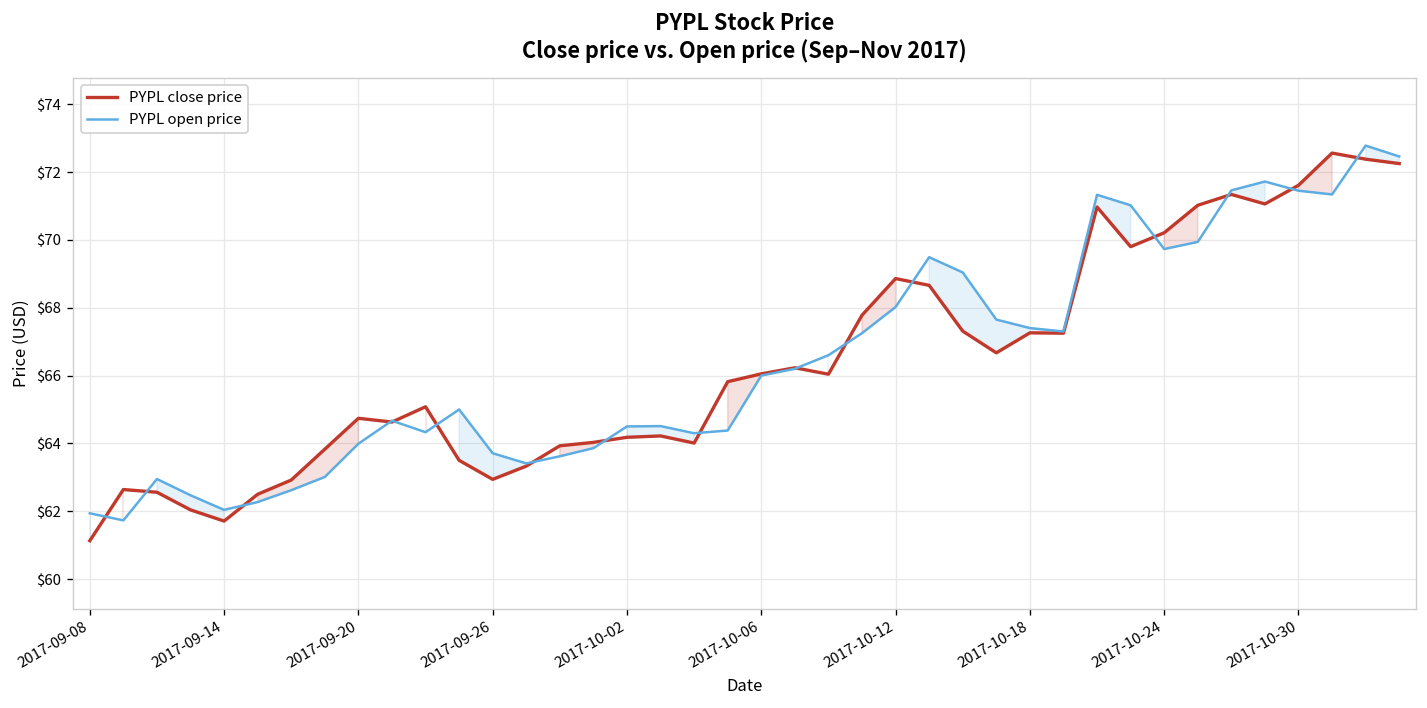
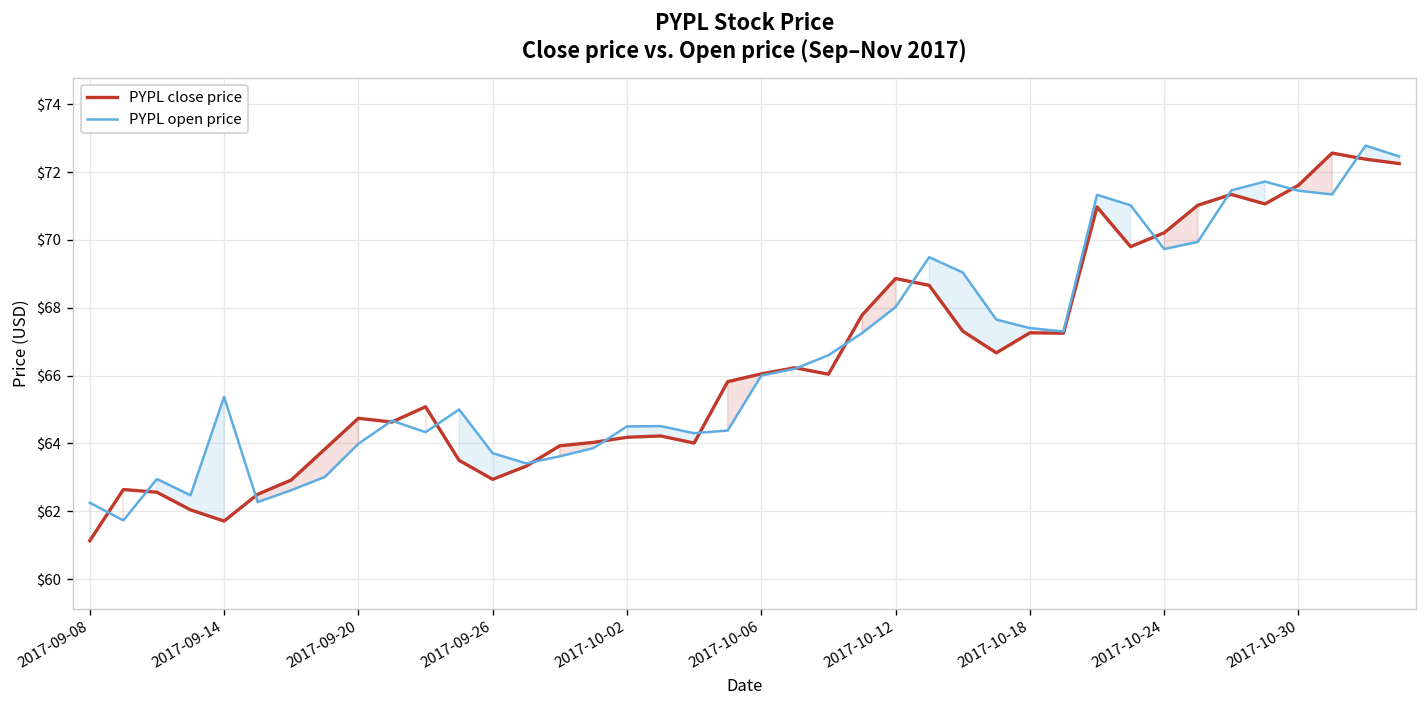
PYPL open price, 2017-09-08: $61.9 -> $62.3
PYPL open price, 2017-09-14: $62.0 -> $65.4
